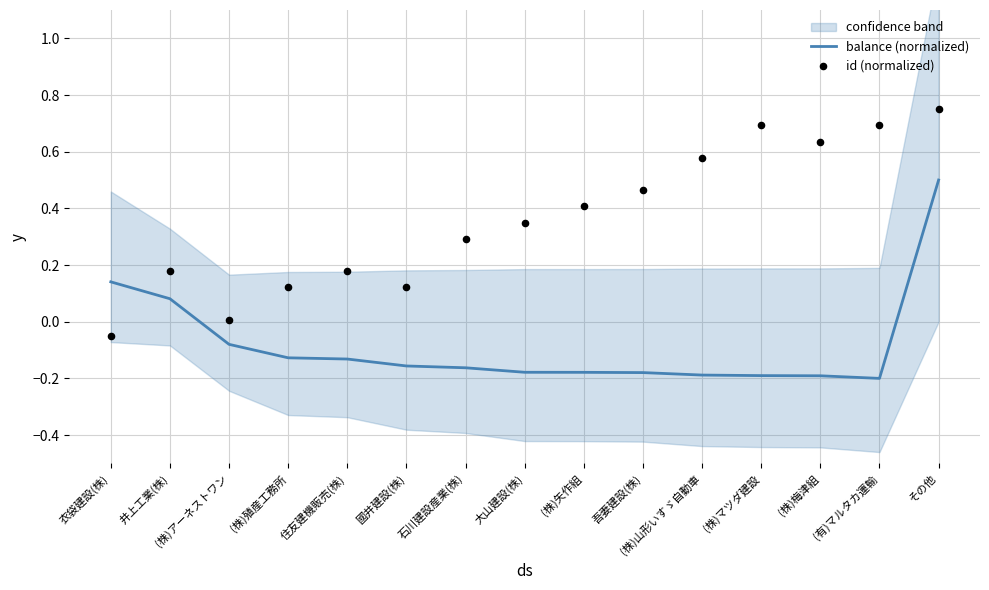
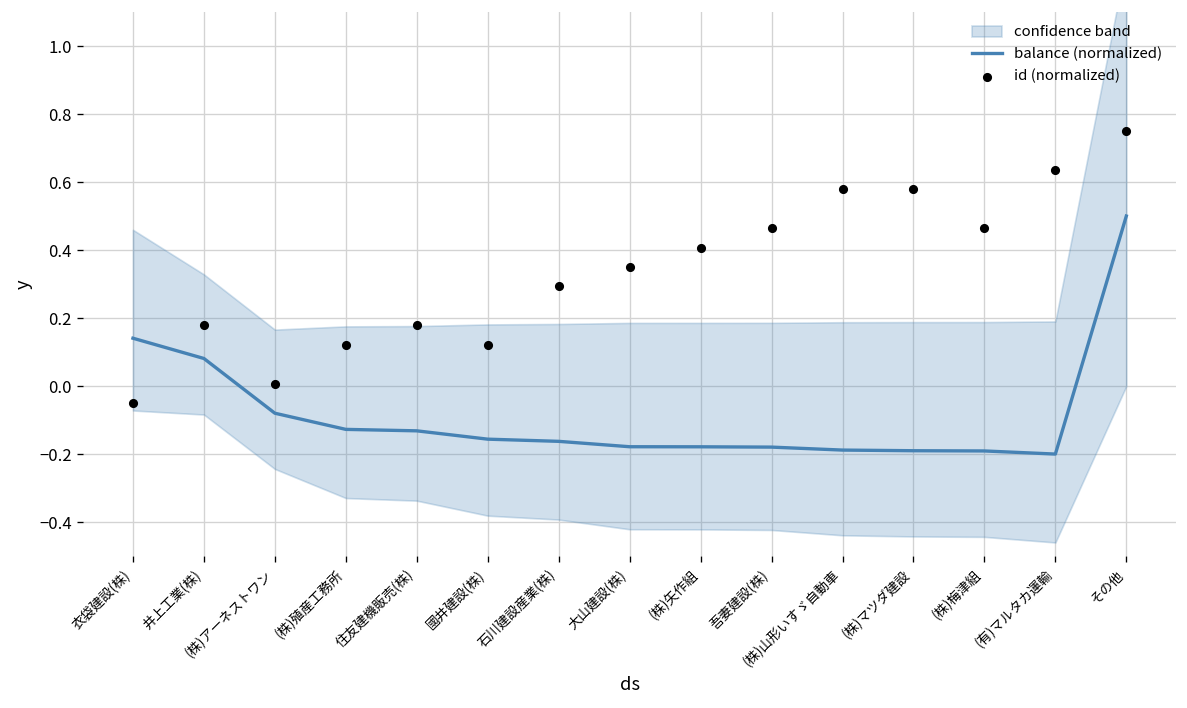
id (normalized), (株)マツダ建設: 0.69 -> 0.58
id (normalized), (株)梅津組: 0.64 -> 0.46
id (normalized), (有)マルタカ運輸: 0.69 -> 0.64
